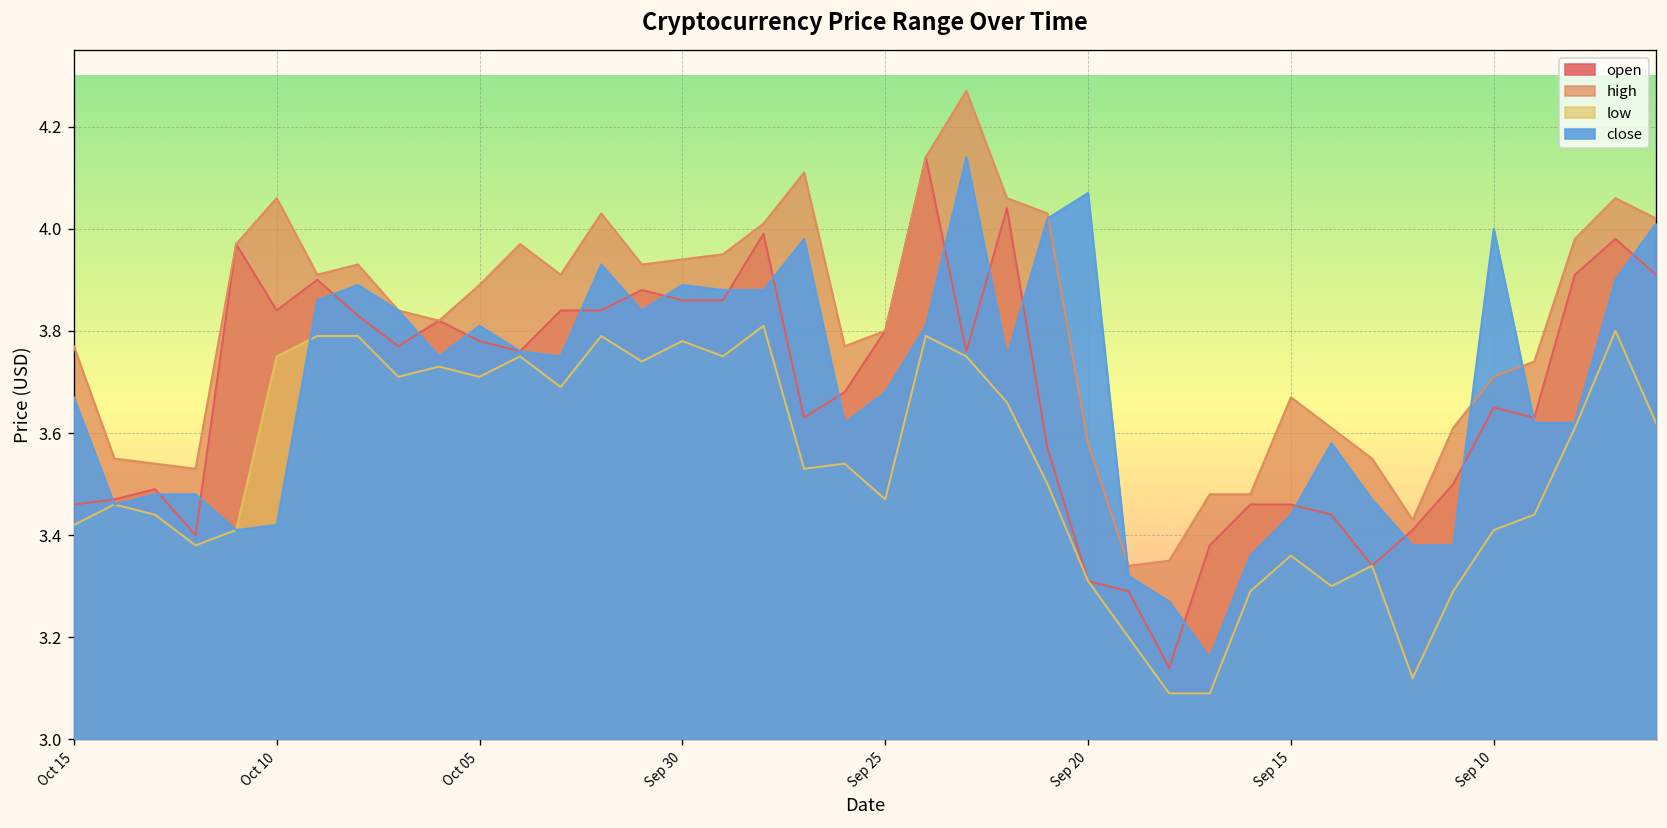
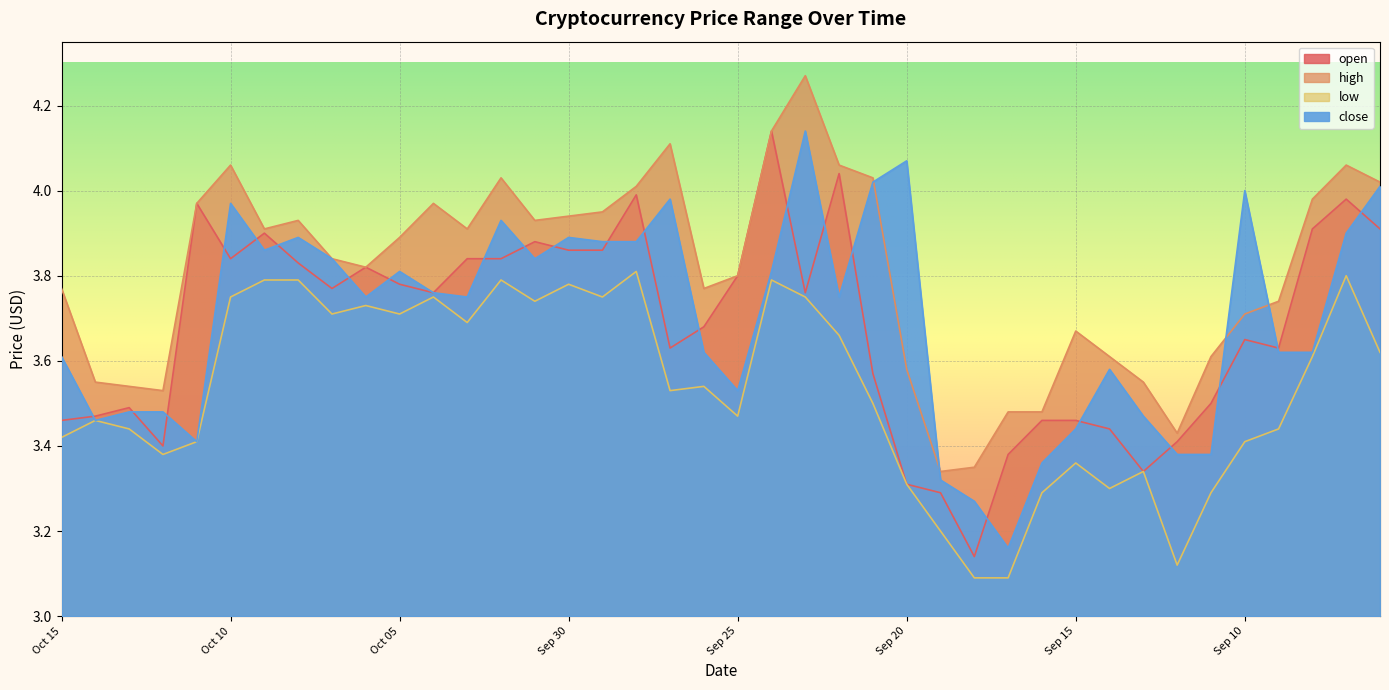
close, Oct 15: 3.67 -> 3.61
close, Oct 10: 3.42 -> 3.97
close, Sep 25: 3.68 -> 3.53
